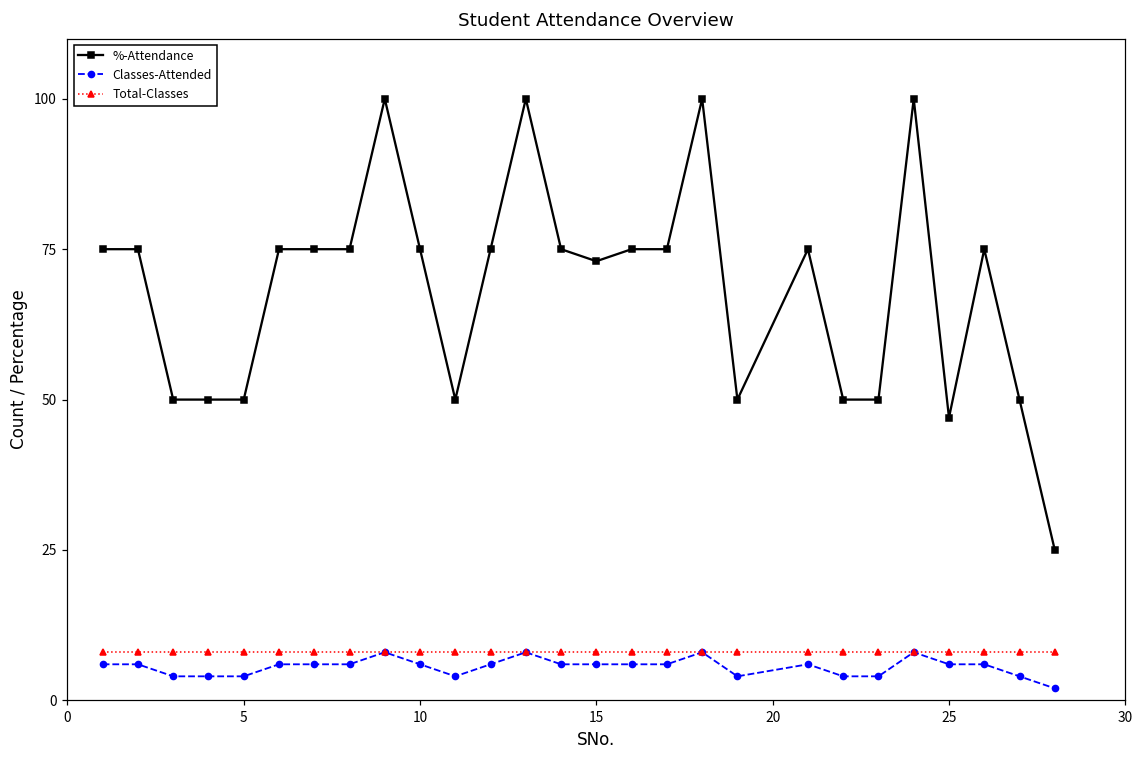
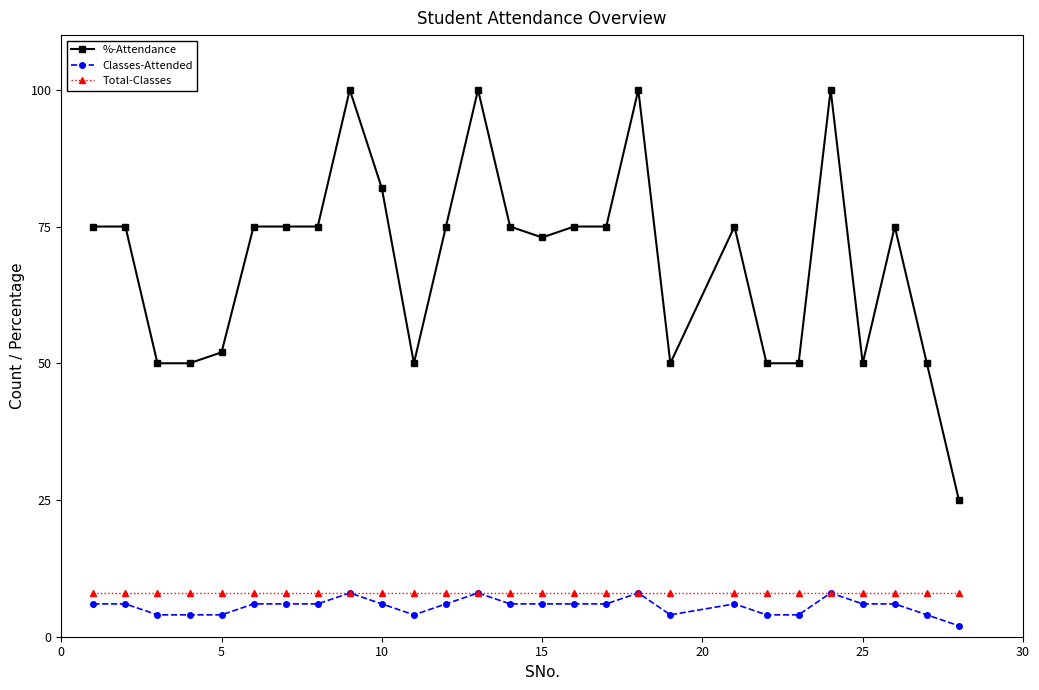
%-Attendance, 5: 50 -> 52
%-Attendance, 10: 75 -> 82
%-Attendance, 25: 47 -> 50
